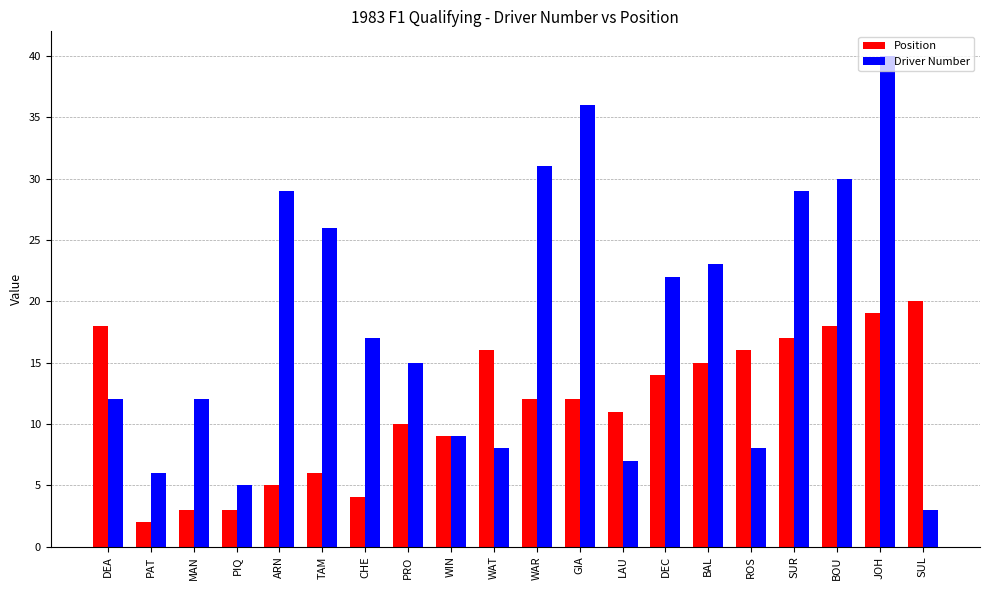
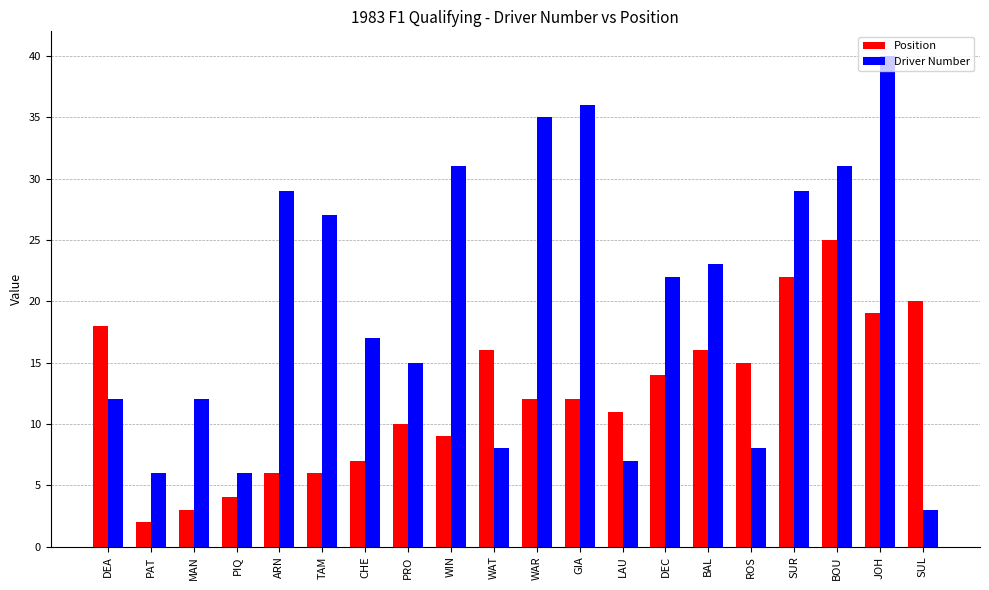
Position, PIQ: 3 -> 4
Driver Number, PIQ: 5 -> 6
Position, ARN: 5 -> 6
Driver Number, TAM: 26 -> 27
Position, CHE: 4 -> 7
Driver Number, WIN: 9 -> 31
Driver Number, WAR: 31 -> 35
Position, BAL: 15 -> 16
Position, ROS: 16 -> 15
Position, SUR: 17 -> 22
Position, BOU: 18 -> 25
Driver Number, BOU: 30 -> 31
